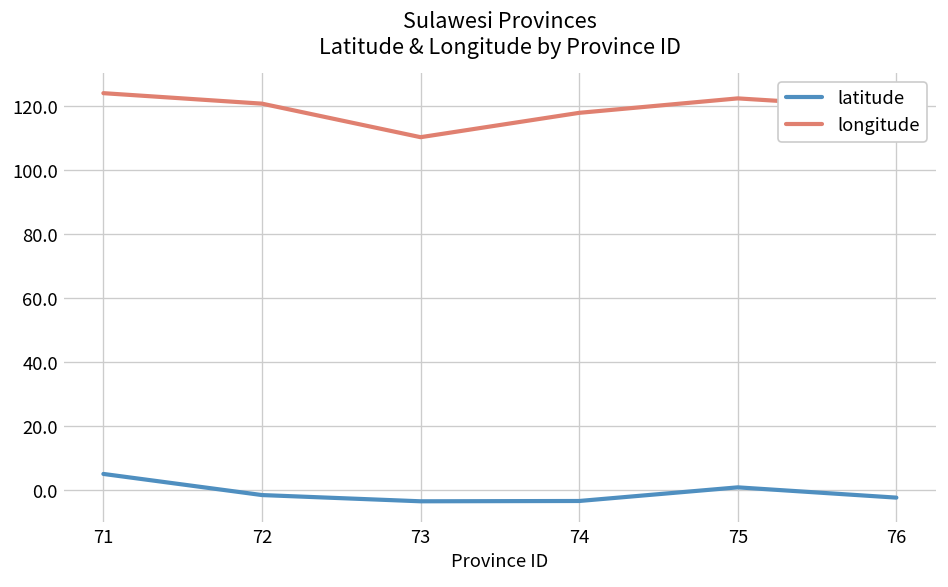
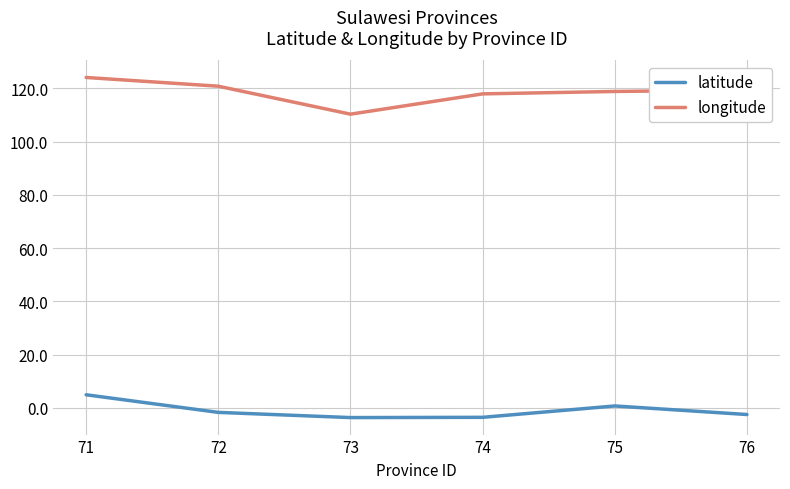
longitude, 75: 122 -> 119
